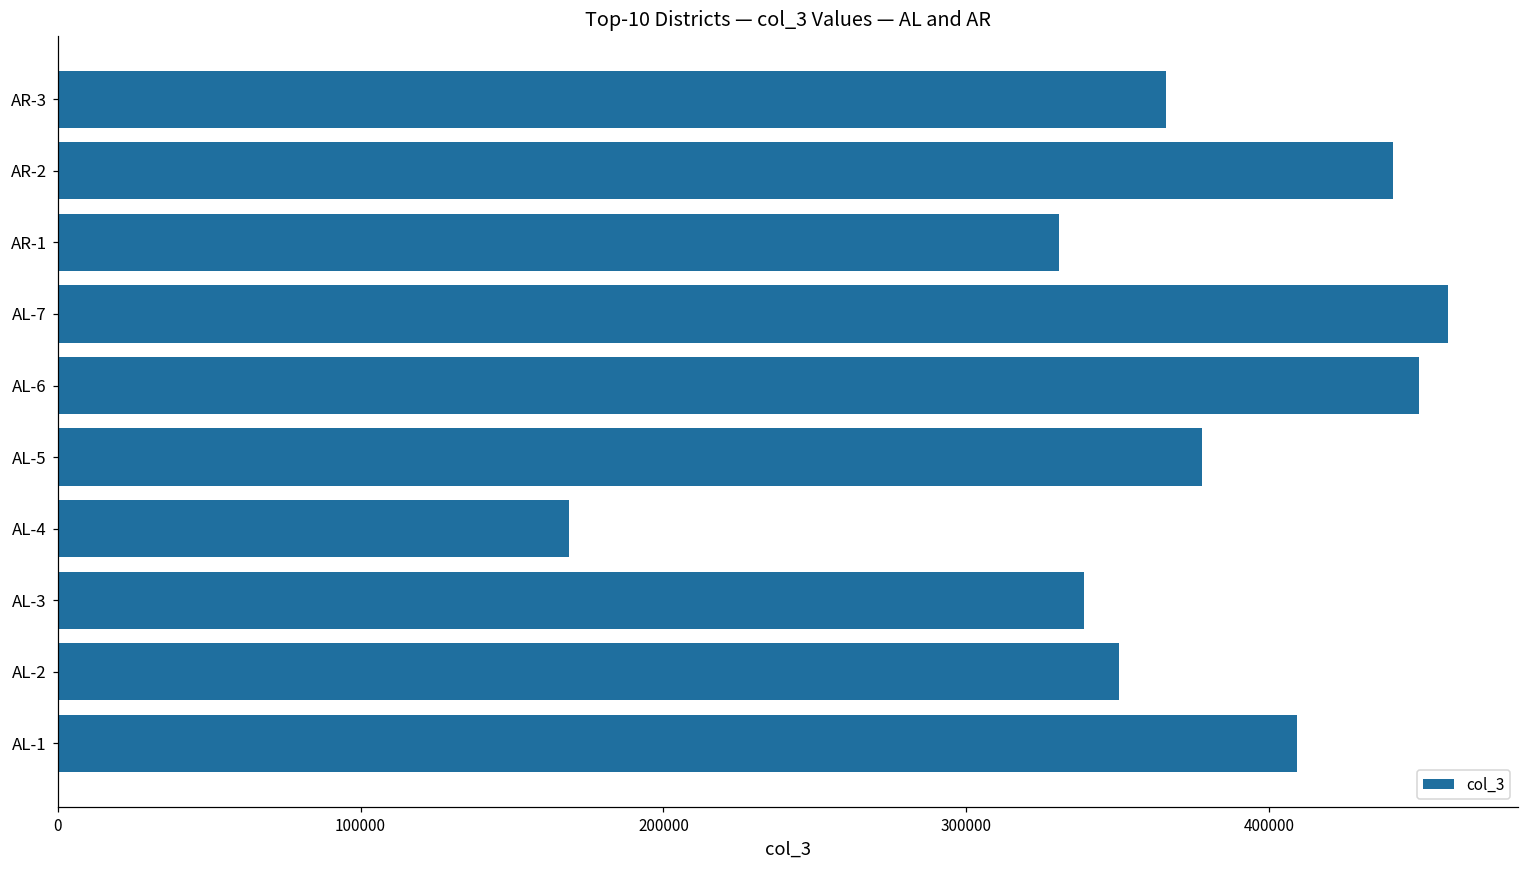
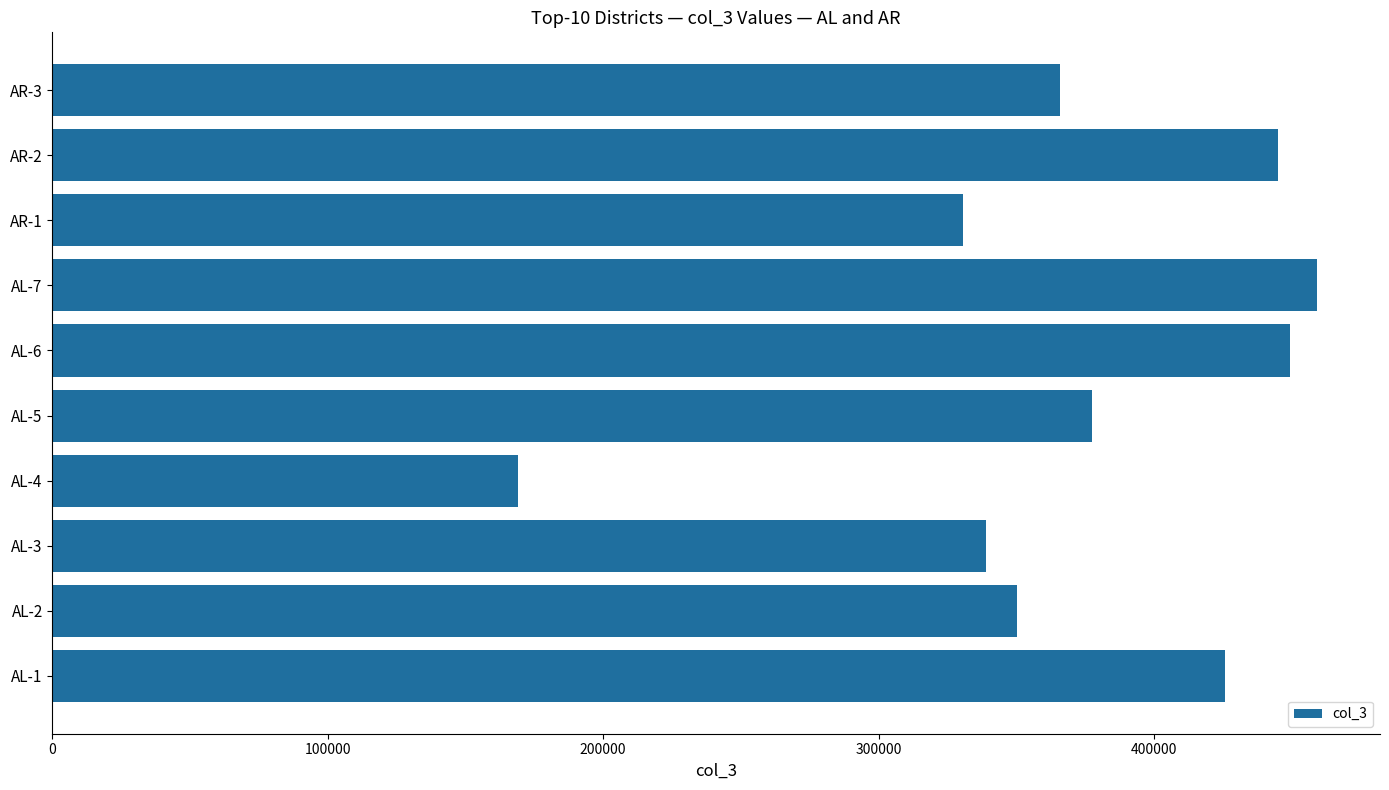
AR-2: 441000 -> 445000
AL-1: 409000 -> 426000
